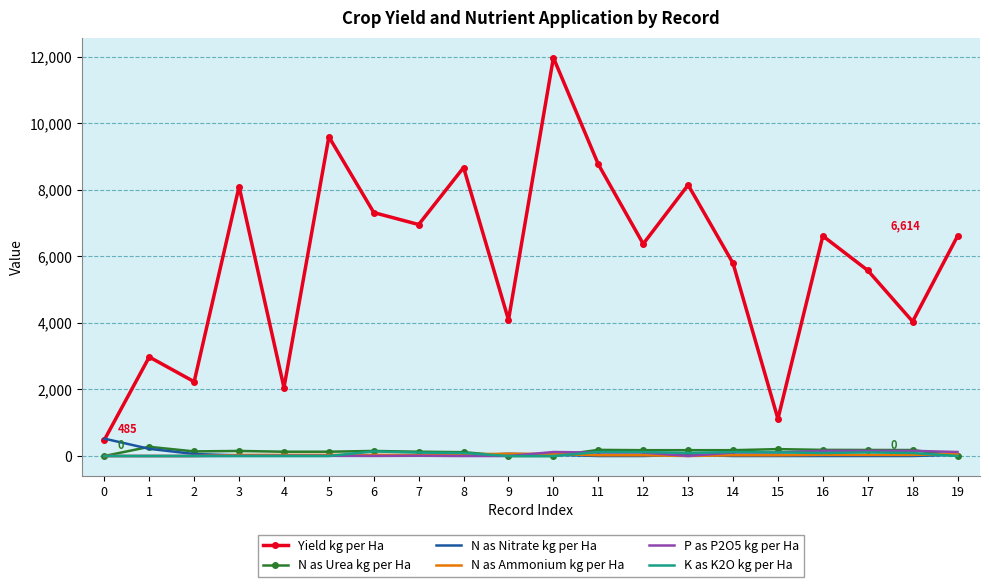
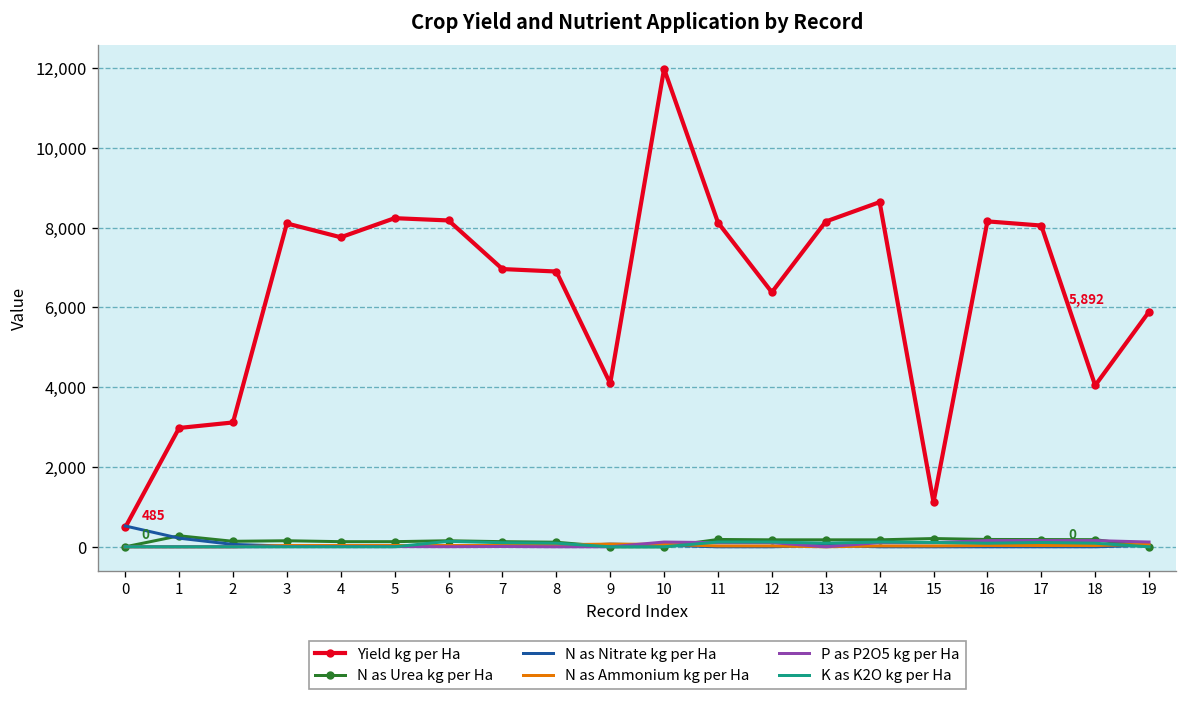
Yield kg per Ha, 2: 2,200 -> 3,100
Yield kg per Ha, 4: 2,100 -> 7,800
Yield kg per Ha, 5: 9,600 -> 8,200
Yield kg per Ha, 6: 7,300 -> 8,200
Yield kg per Ha, 8: 8,700 -> 6,900
Yield kg per Ha, 11: 8,800 -> 8,100
Yield kg per Ha, 14: 5,800 -> 8,600
Yield kg per Ha, 16: 6,600 -> 8,200
Yield kg per Ha, 17: 5,600 -> 8,100
Yield kg per Ha, 19: 6,614 -> 5,892
